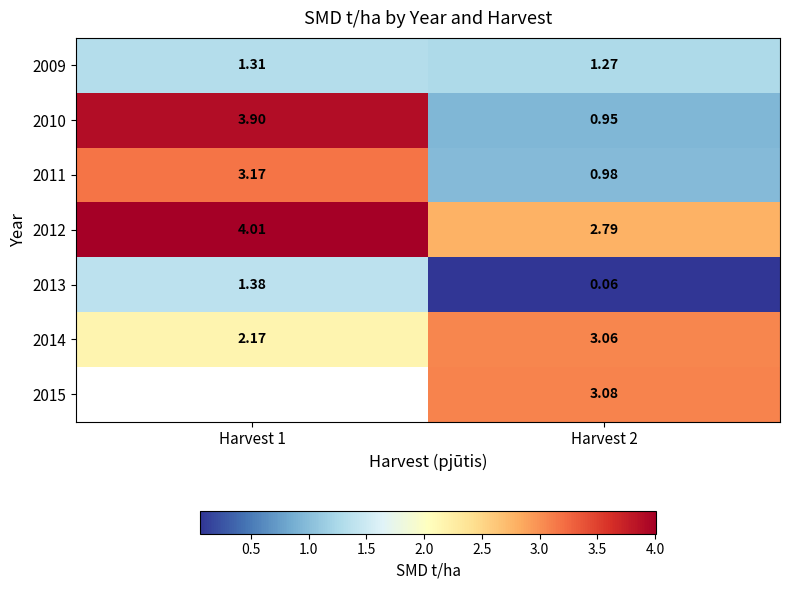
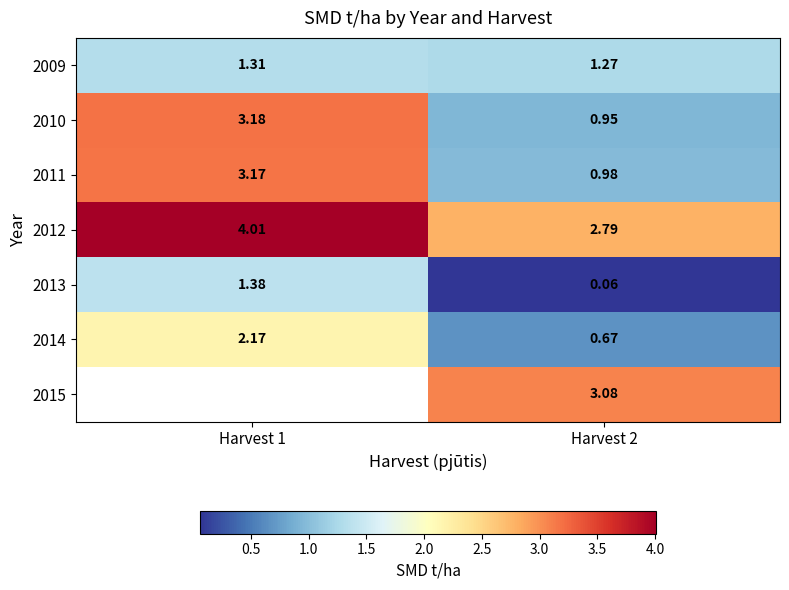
2010, Harvest 1: 3.90 -> 3.18
2014, Harvest 2: 3.06 -> 0.67
